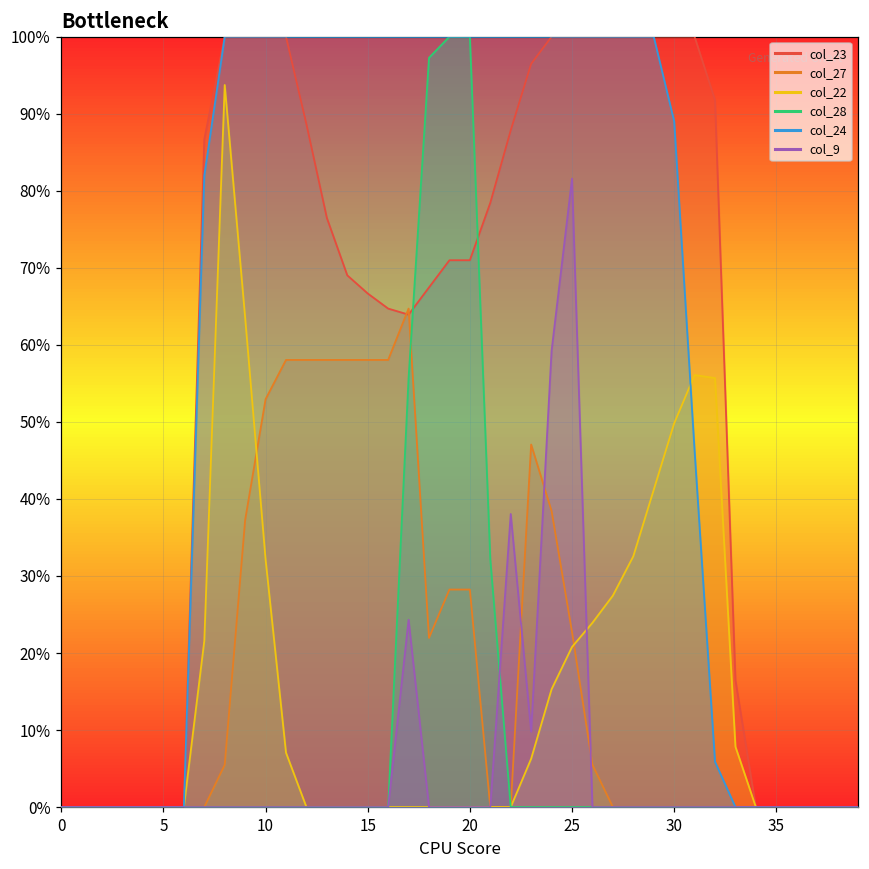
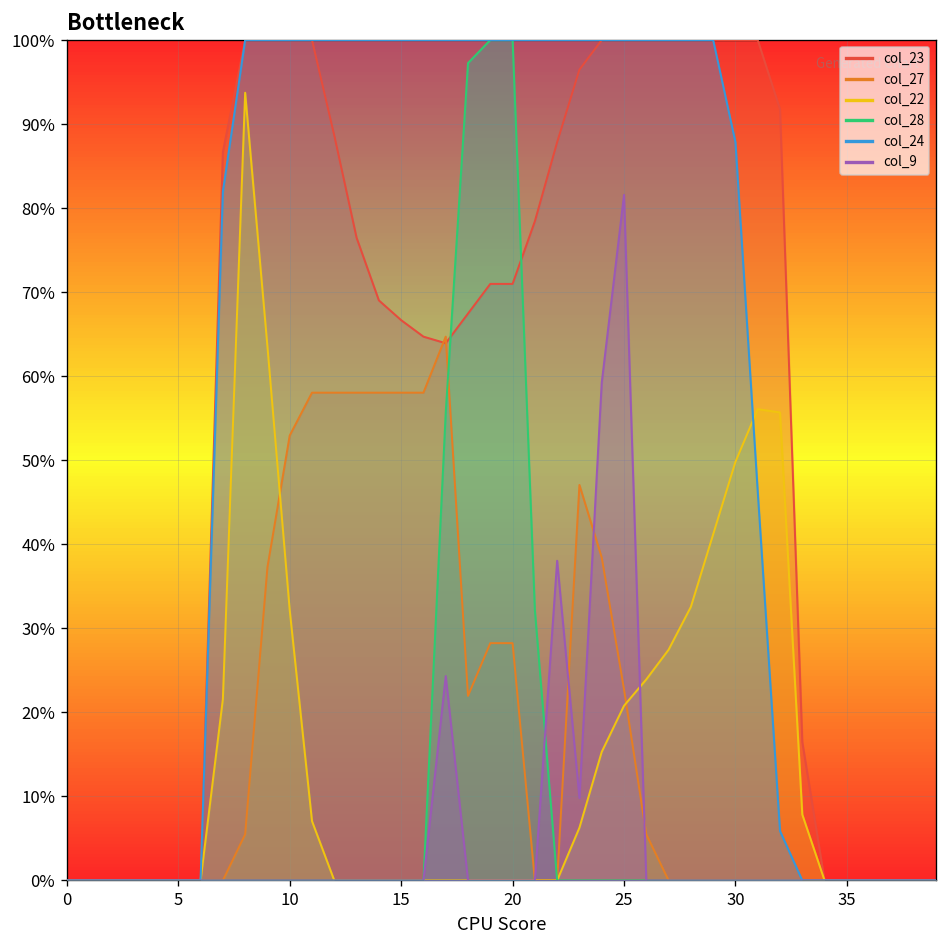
col_24, 30: 89% -> 88%
